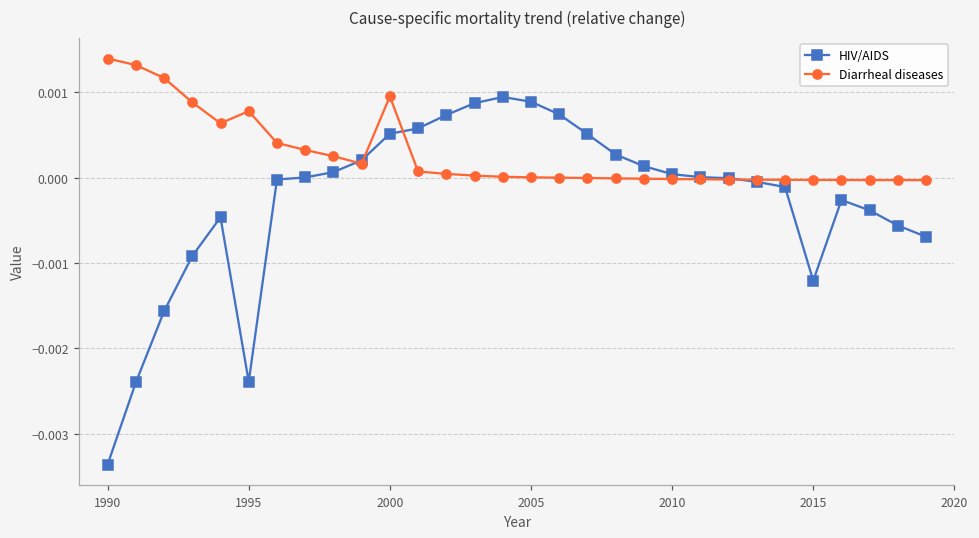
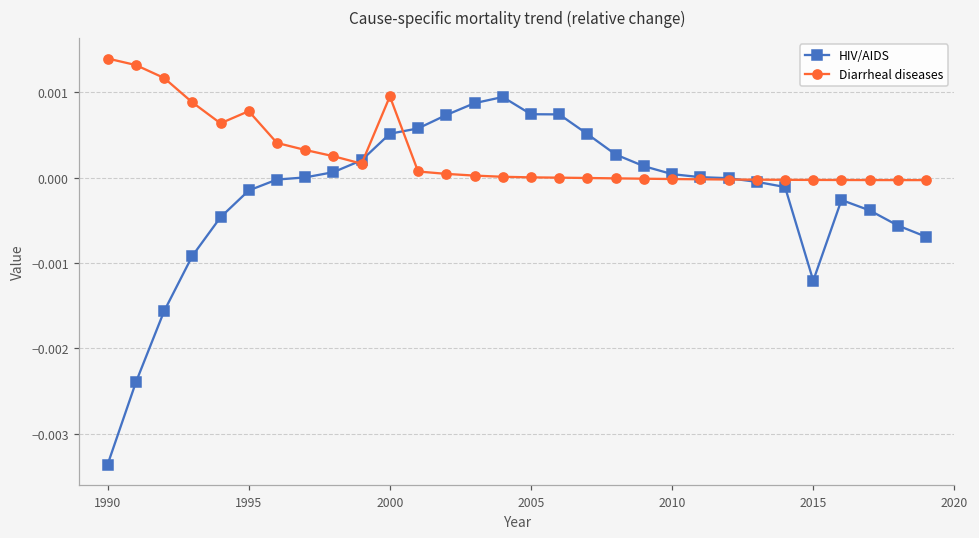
HIV/AIDS, 1995: -0.0024 -> -0.0002
HIV/AIDS, 2005: 0.0009 -> 0.0007
